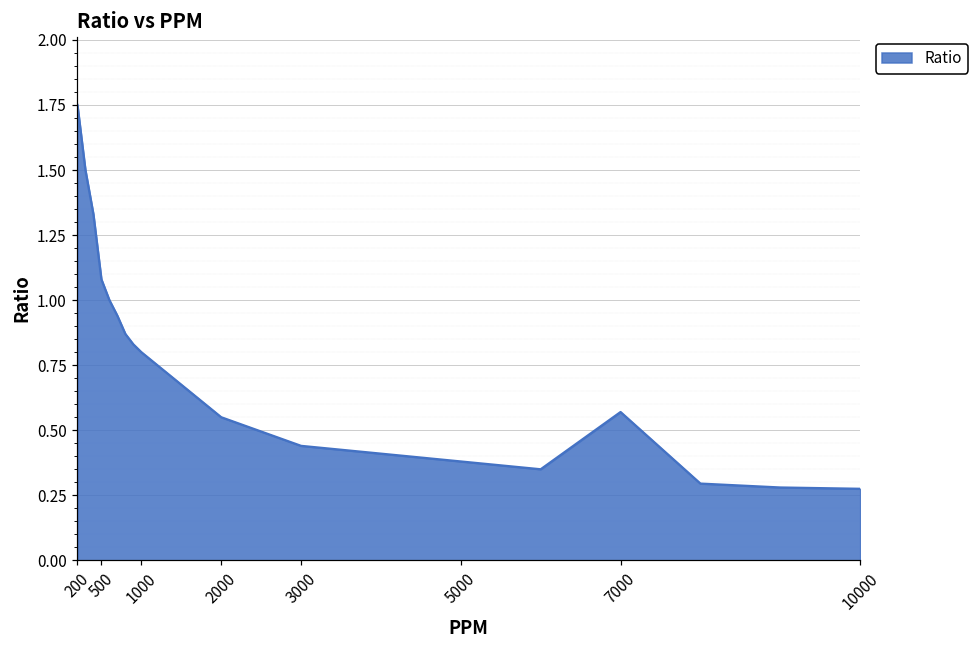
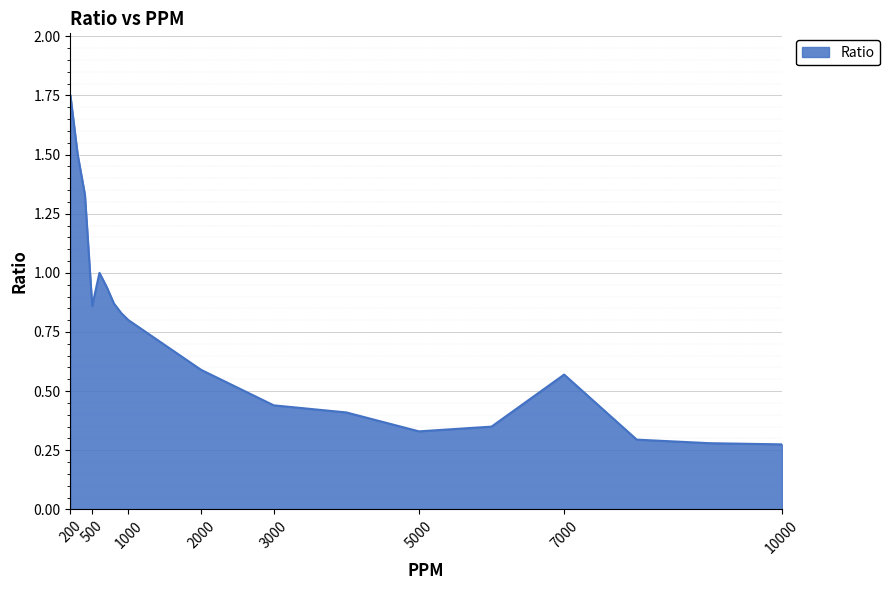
500: 1.08 -> 0.86
2000: 0.55 -> 0.59
5000: 0.38 -> 0.33
